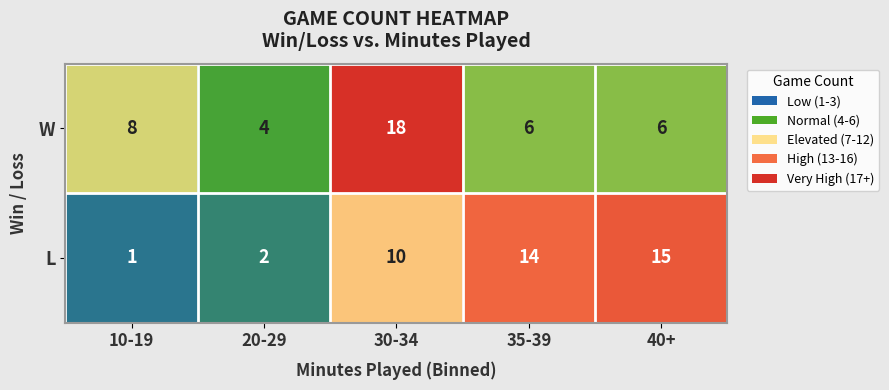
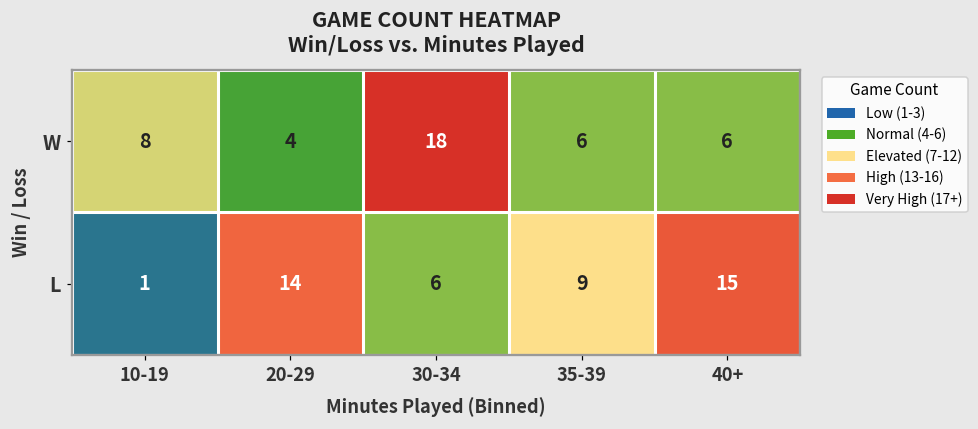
L, 20-29: 2 -> 14
L, 30-34: 10 -> 6
L, 35-39: 14 -> 9
